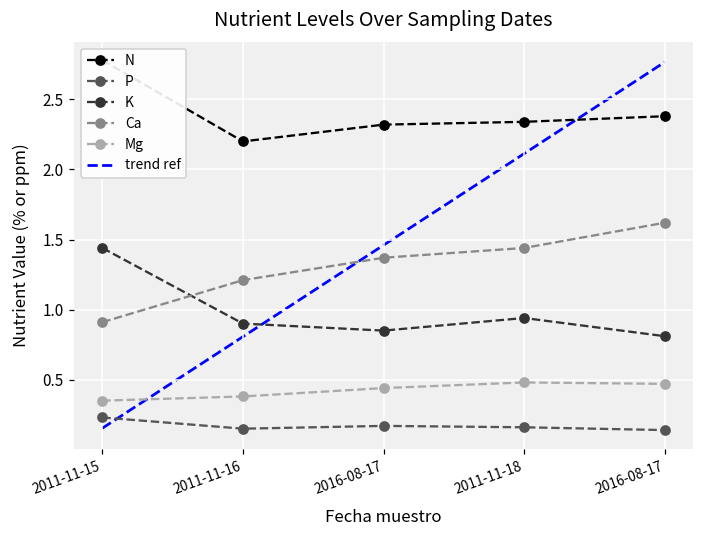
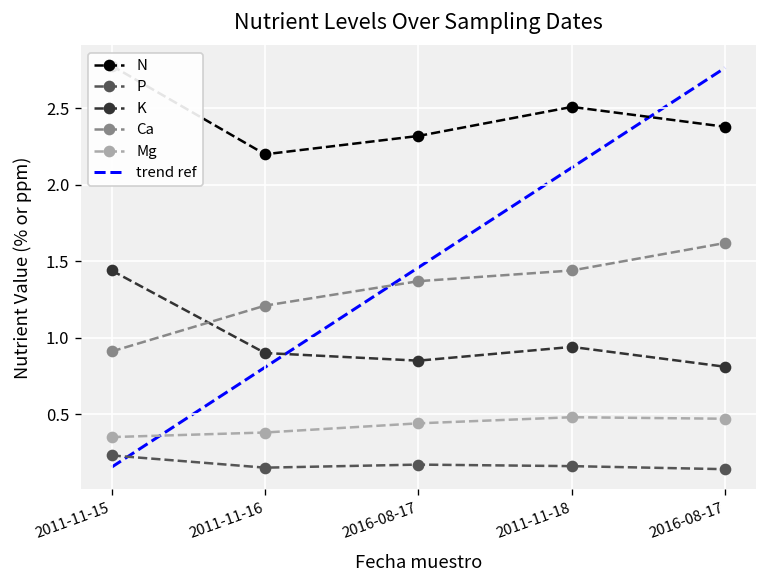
N, 2011-11-18: 2.34 -> 2.51
